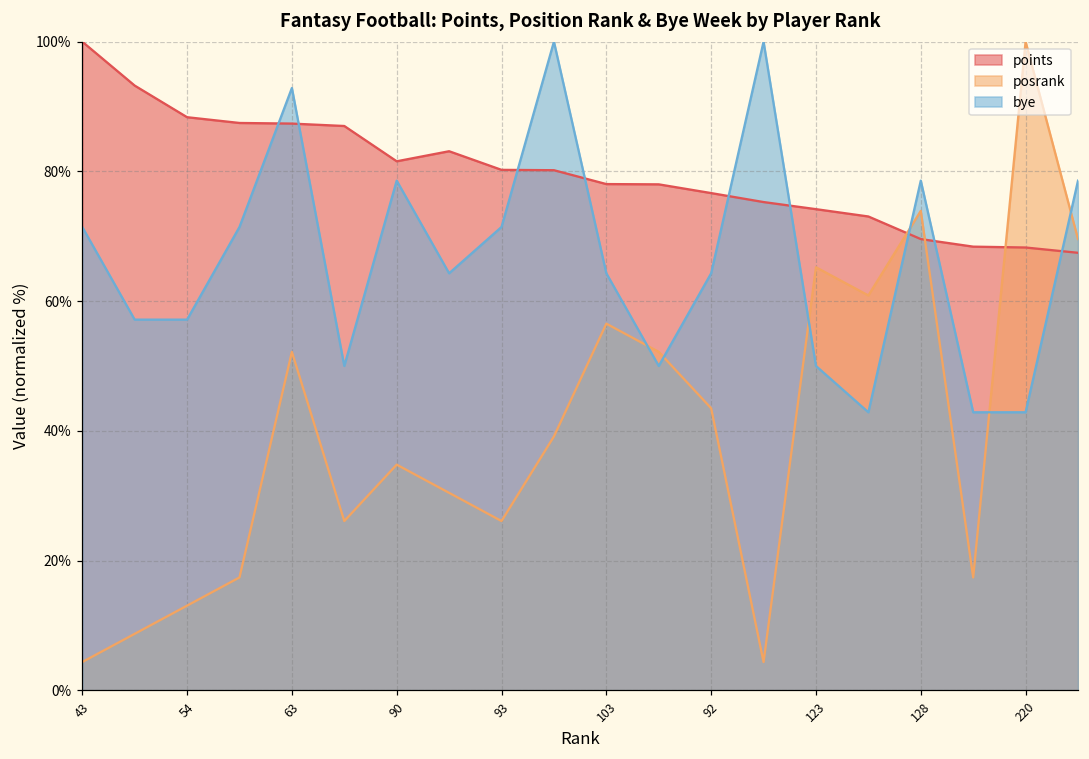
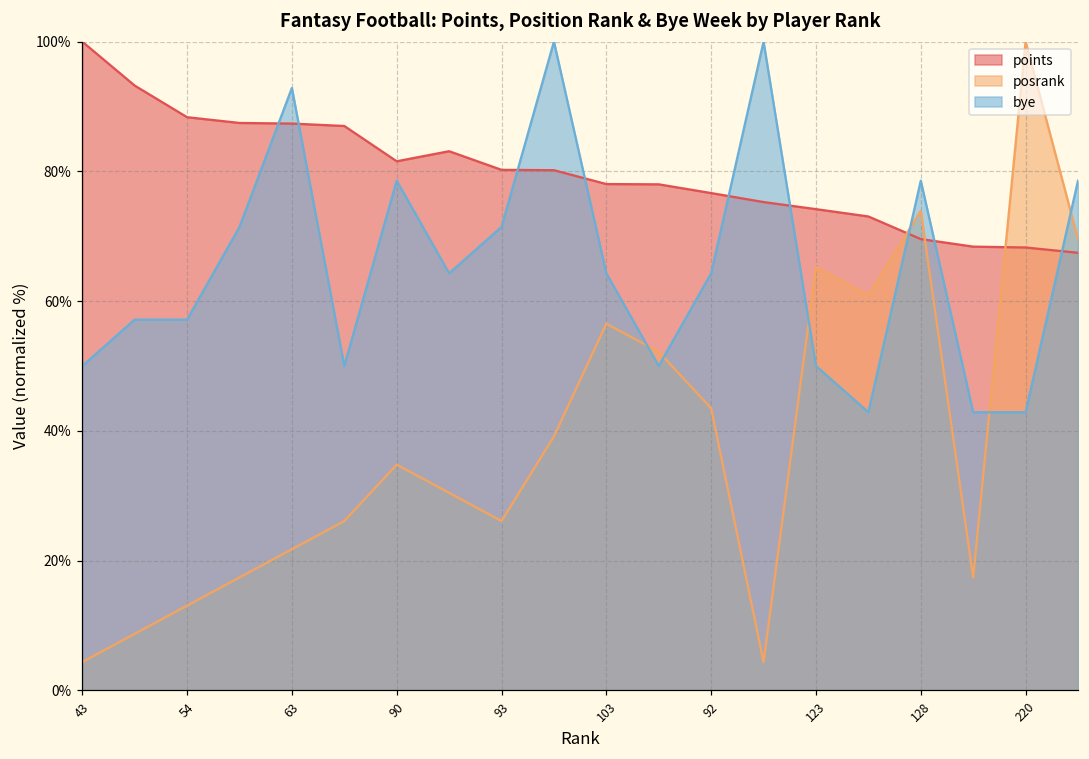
bye, 43: 71% -> 50%
posrank, 63: 52% -> 22%
